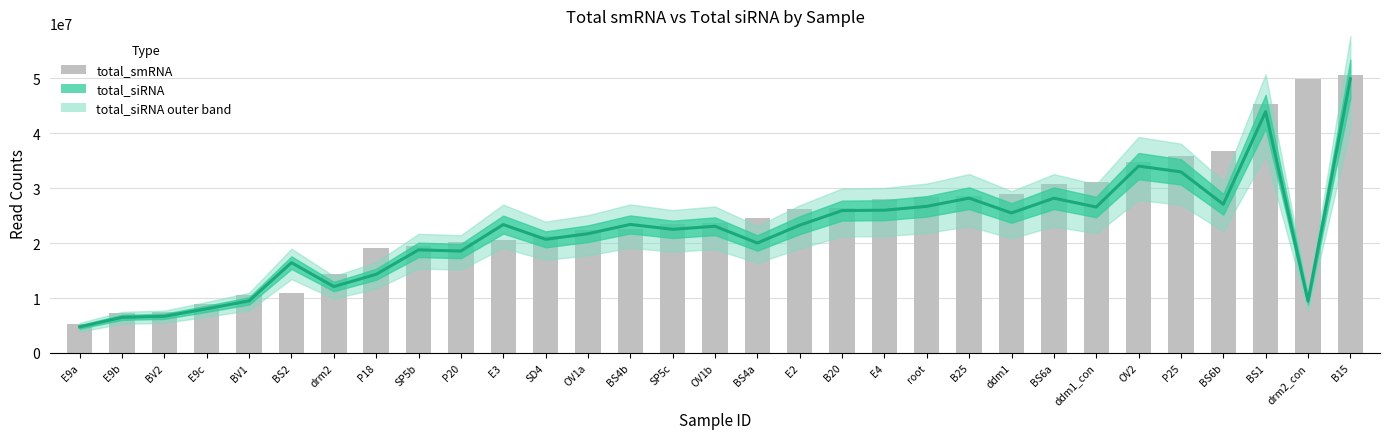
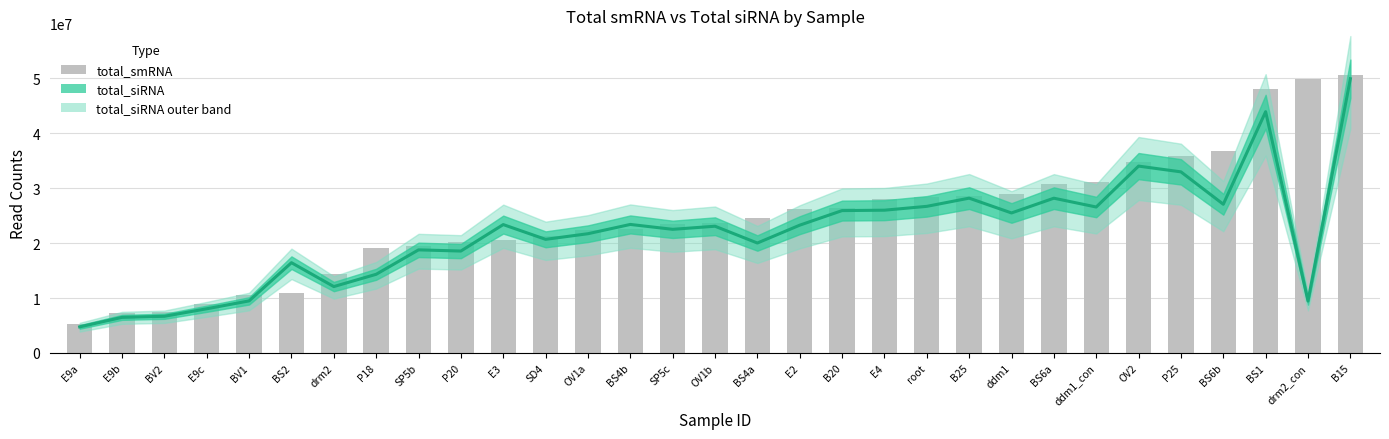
total_smRNA, BS1: 45000000 -> 48000000
